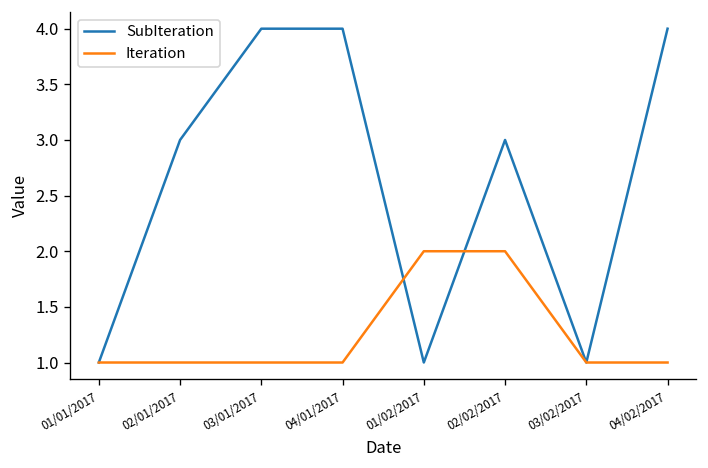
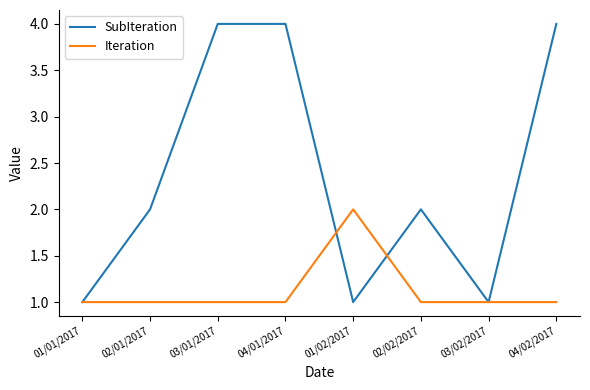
SubIteration, 02/01/2017: 3 -> 2
SubIteration, 02/02/2017: 3 -> 2
Iteration, 02/02/2017: 2 -> 1
